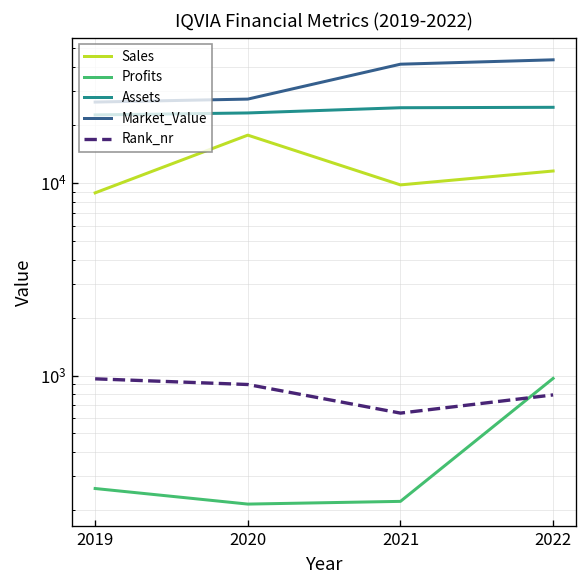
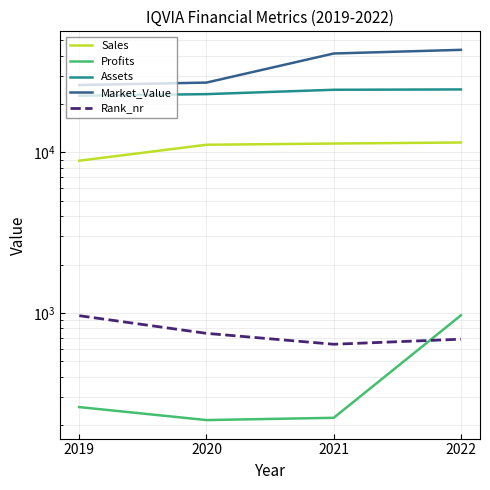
Sales, 2020: 18000 -> 11000
Rank_nr, 2020: 900 -> 700
Sales, 2021: 10000 -> 11000
Rank_nr, 2022: 800 -> 690
